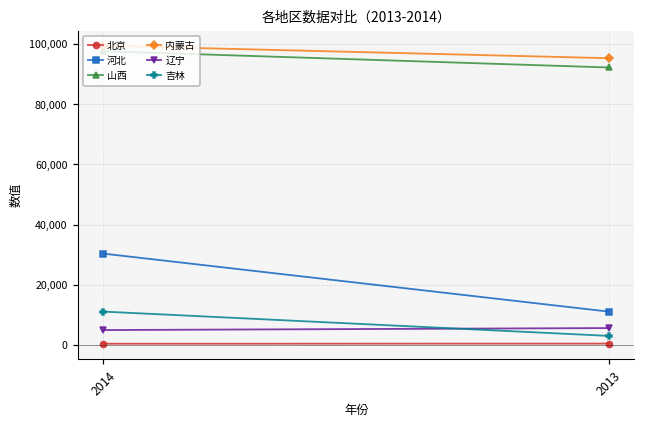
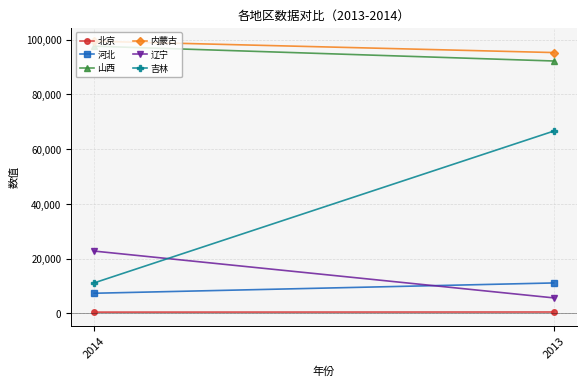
河北, 2014: 30,000 -> 7,000
辽宁, 2014: 5,000 -> 23,000
吉林, 2013: 3,000 -> 67,000
